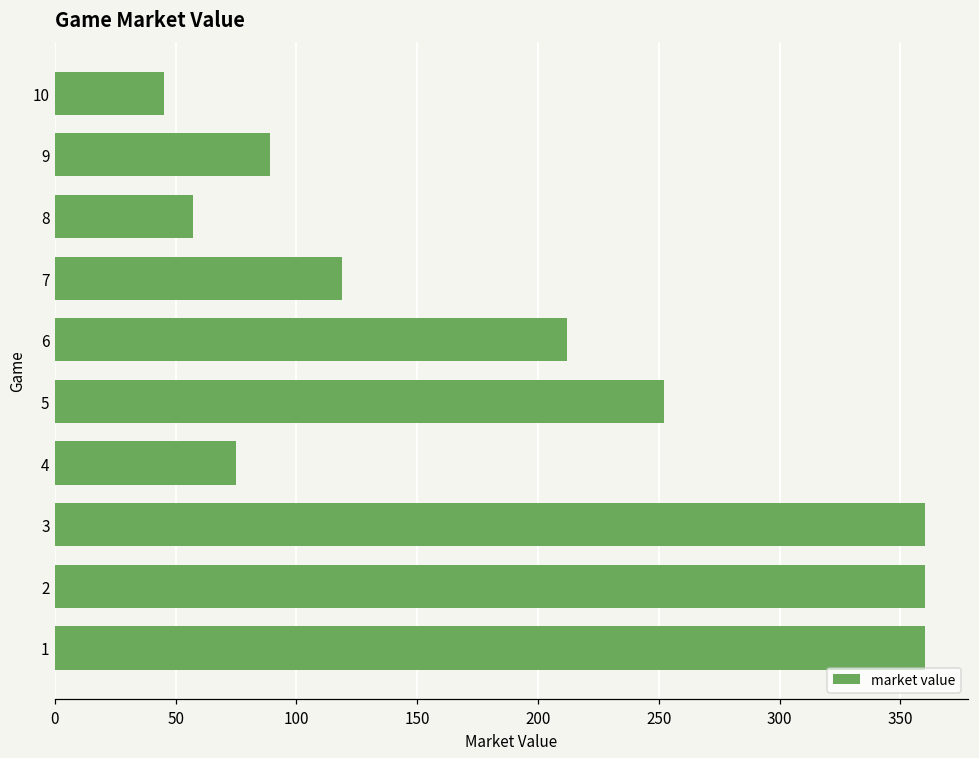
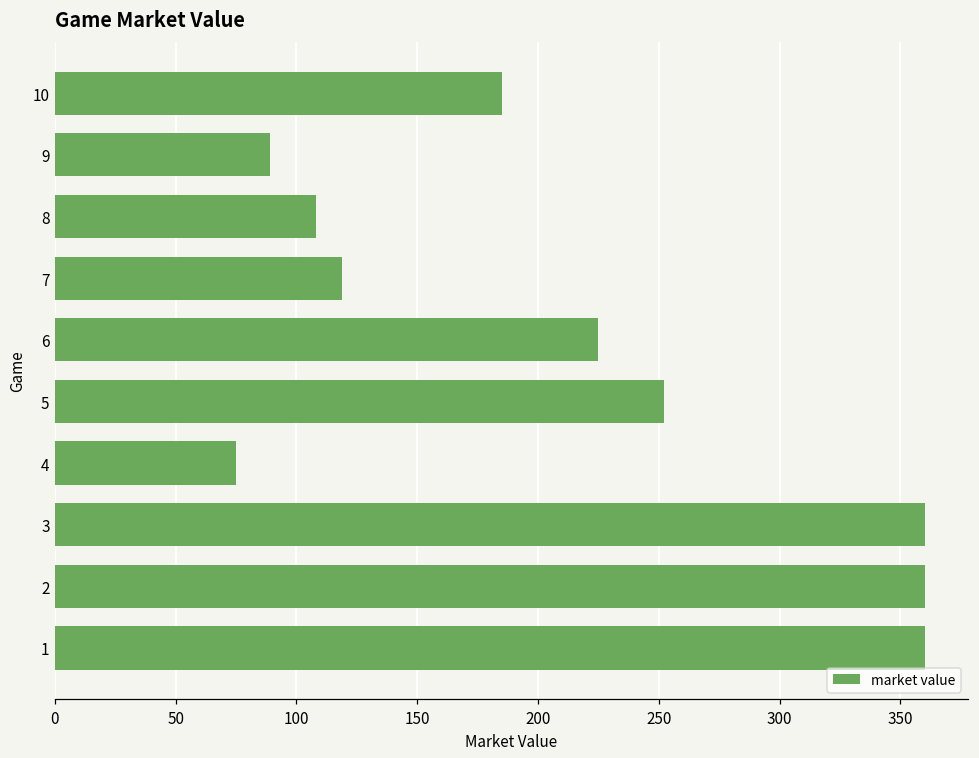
10: 45 -> 185
8: 57 -> 108
6: 212 -> 225
